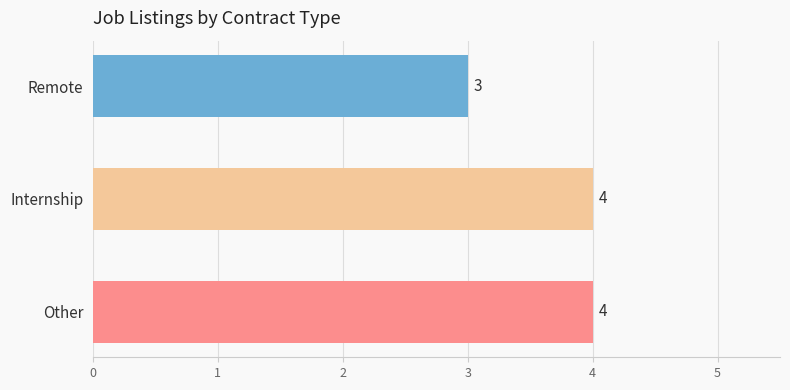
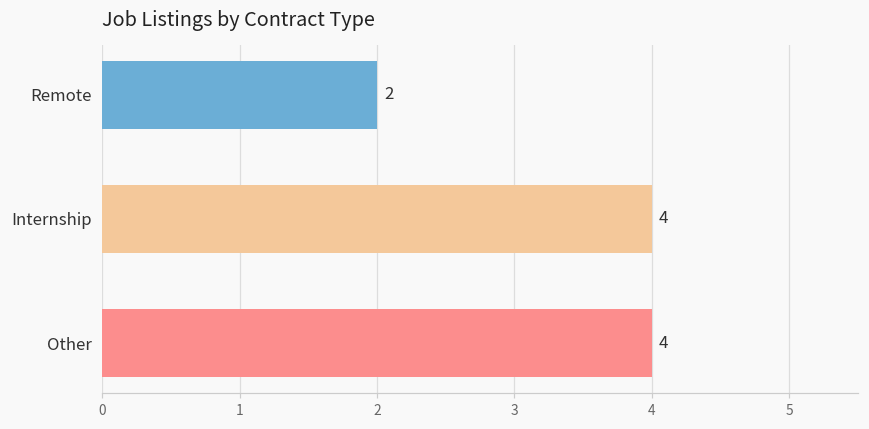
Remote: 3 -> 2
